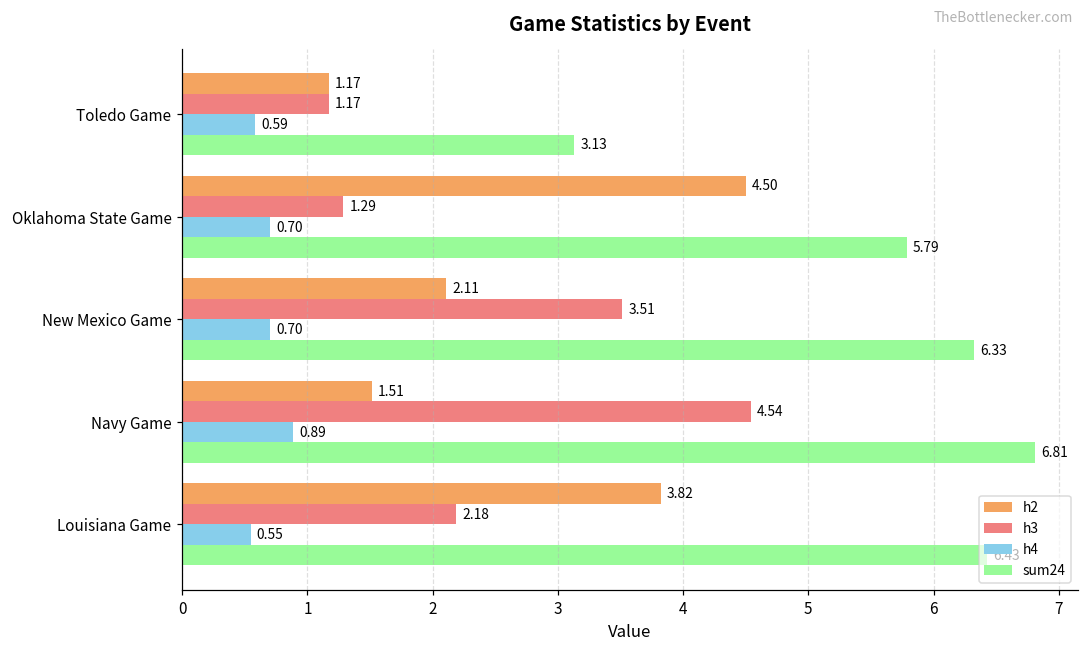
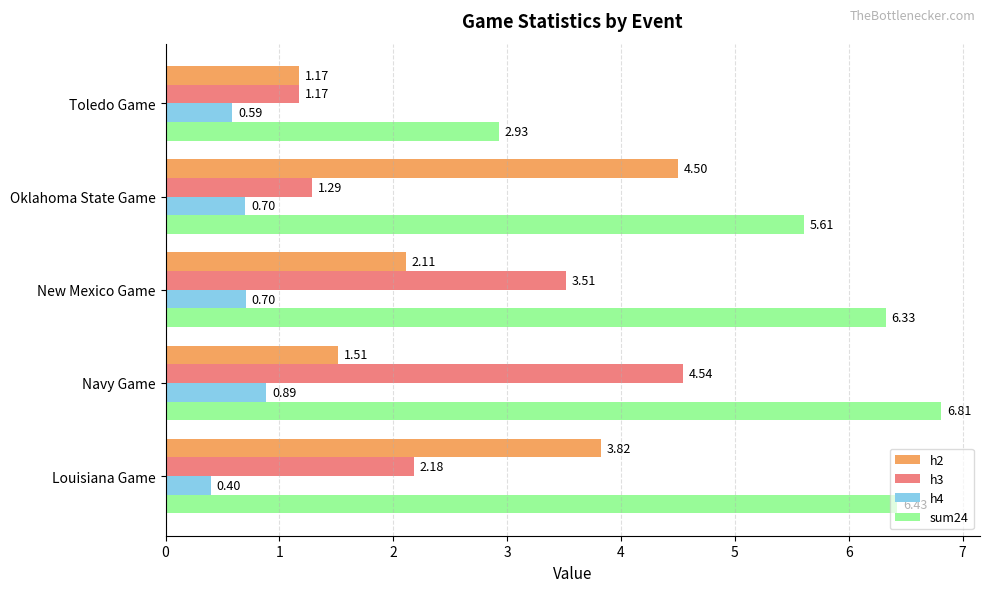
sum24, Toledo Game: 3.13 -> 2.93
sum24, Oklahoma State Game: 5.79 -> 5.61
h4, Louisiana Game: 0.55 -> 0.40
